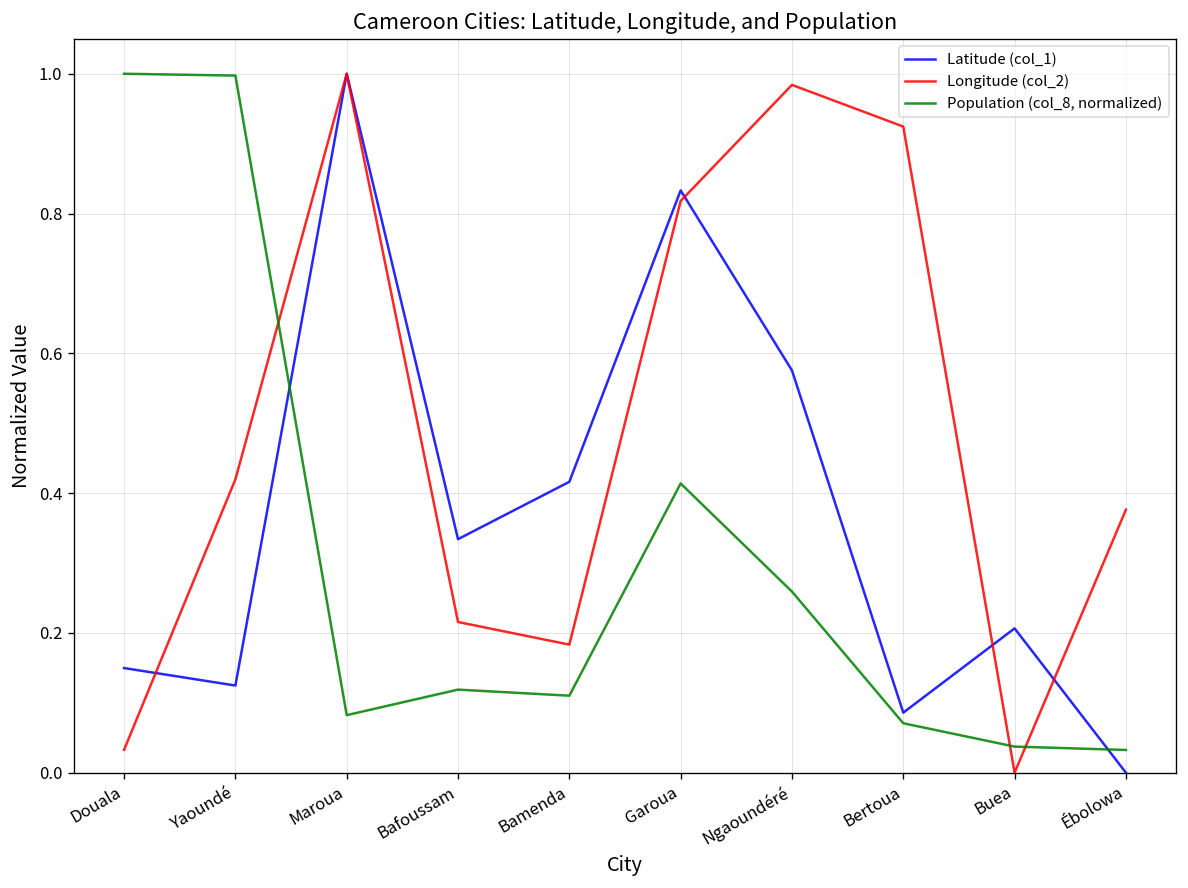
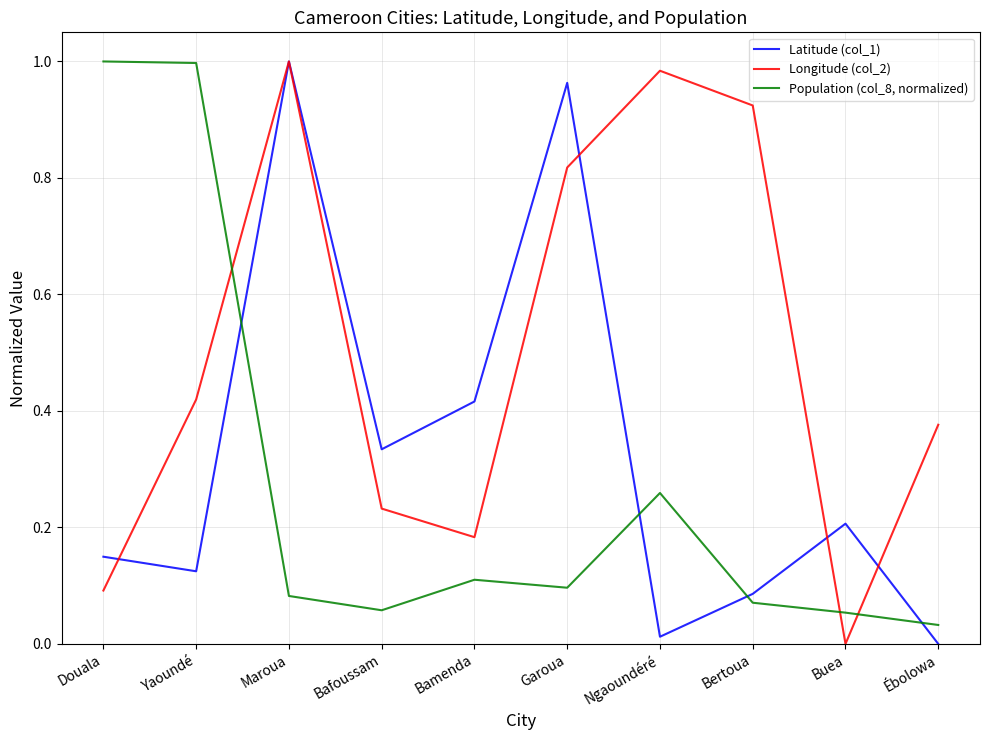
Longitude (col_2), Douala: 0.03 -> 0.09
Longitude (col_2), Bafoussam: 0.22 -> 0.23
Population (col_8, normalized), Bafoussam: 0.12 -> 0.06
Latitude (col_1), Garoua: 0.83 -> 0.96
Population (col_8, normalized), Garoua: 0.41 -> 0.10
Latitude (col_1), Ngaoundéré: 0.58 -> 0.01
Population (col_8, normalized), Buea: 0.04 -> 0.05
